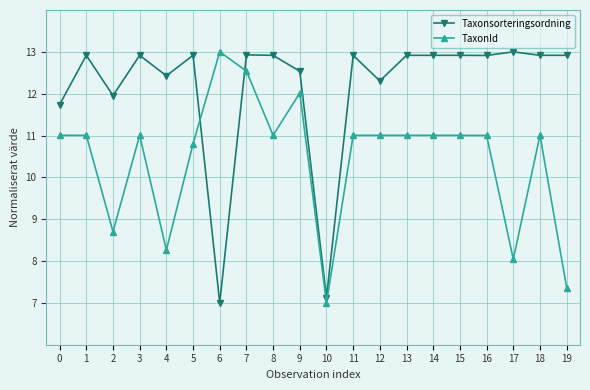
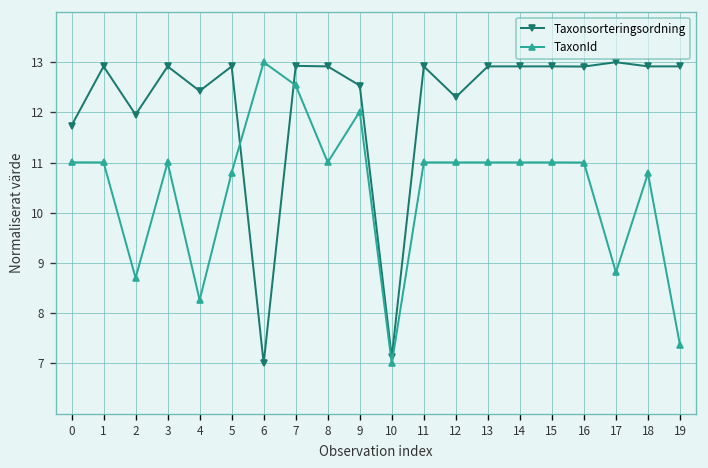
TaxonId, 17: 8.0 -> 8.8
TaxonId, 18: 11.0 -> 10.8
